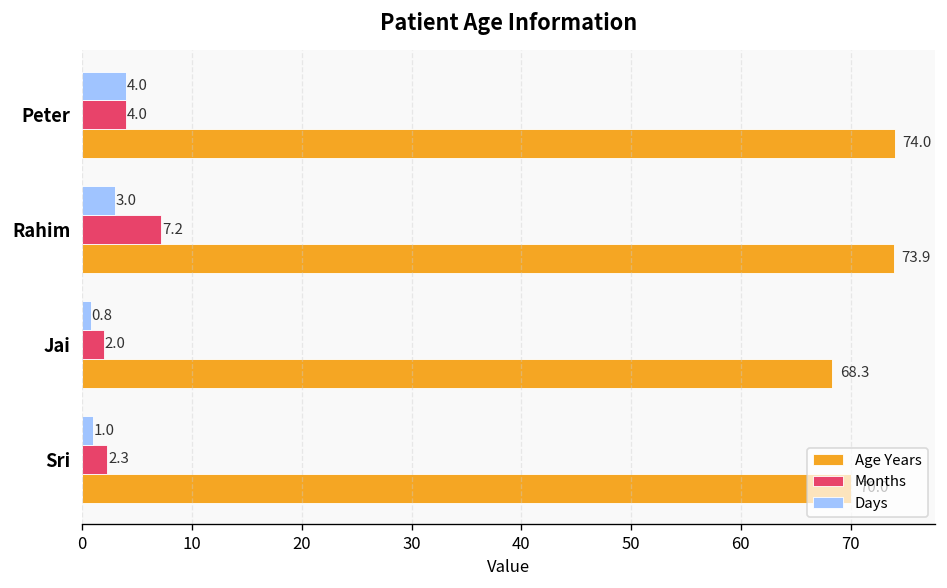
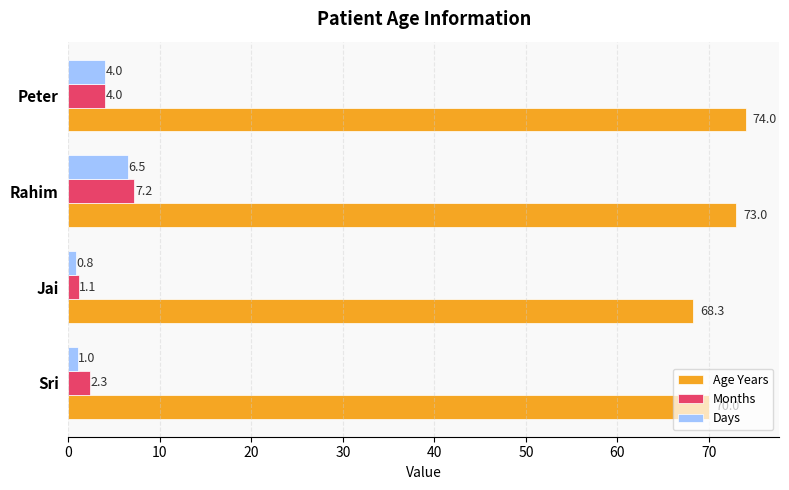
Days, Rahim: 3.0 -> 6.5
Age Years, Rahim: 73.9 -> 73.0
Months, Jai: 2.0 -> 1.1
